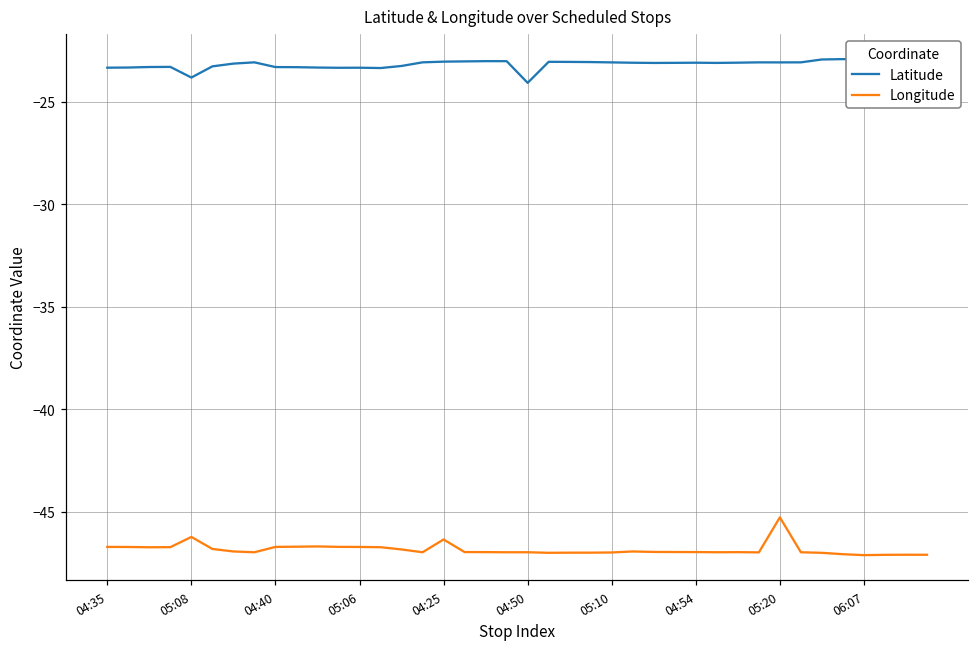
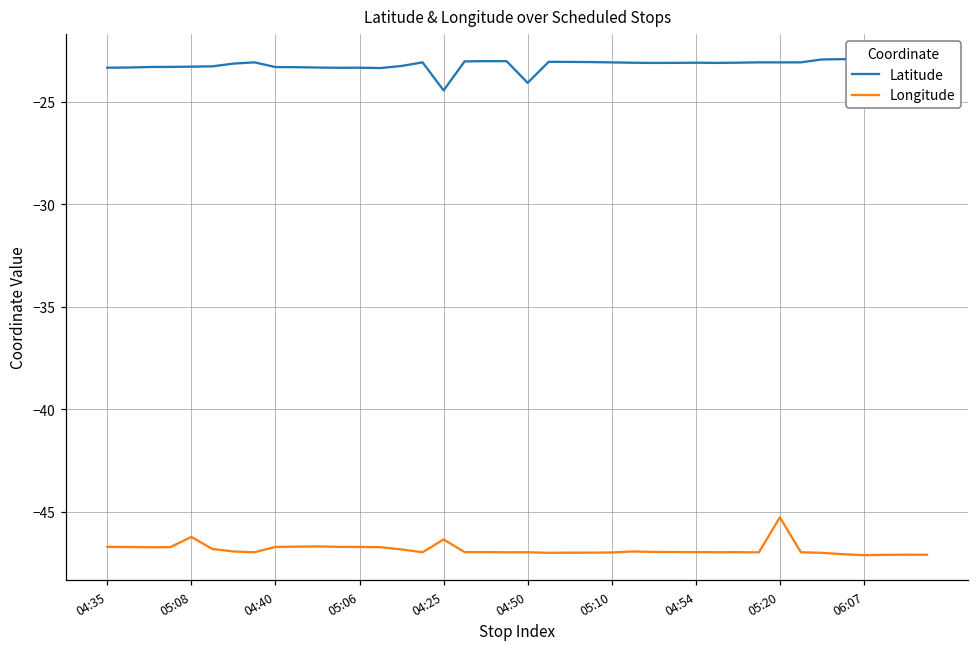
Latitude, 05:08: -23.8 -> -23.3
Latitude, 04:25: -23.0 -> -24.4
